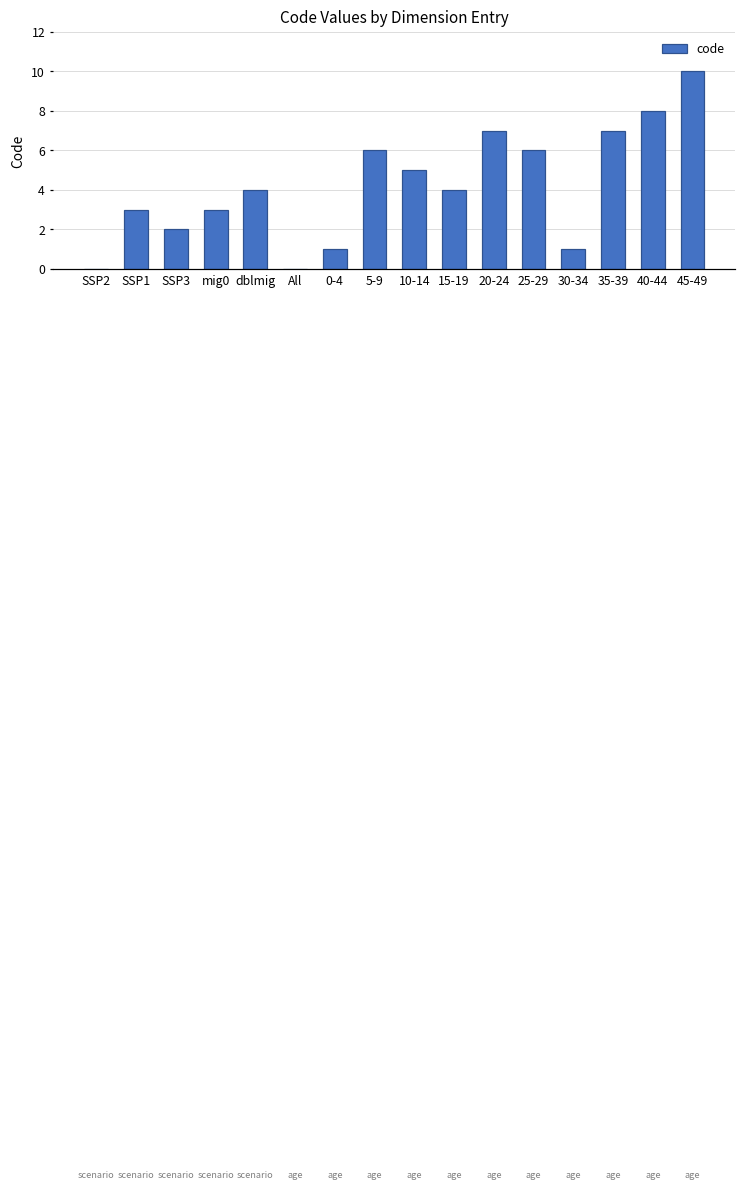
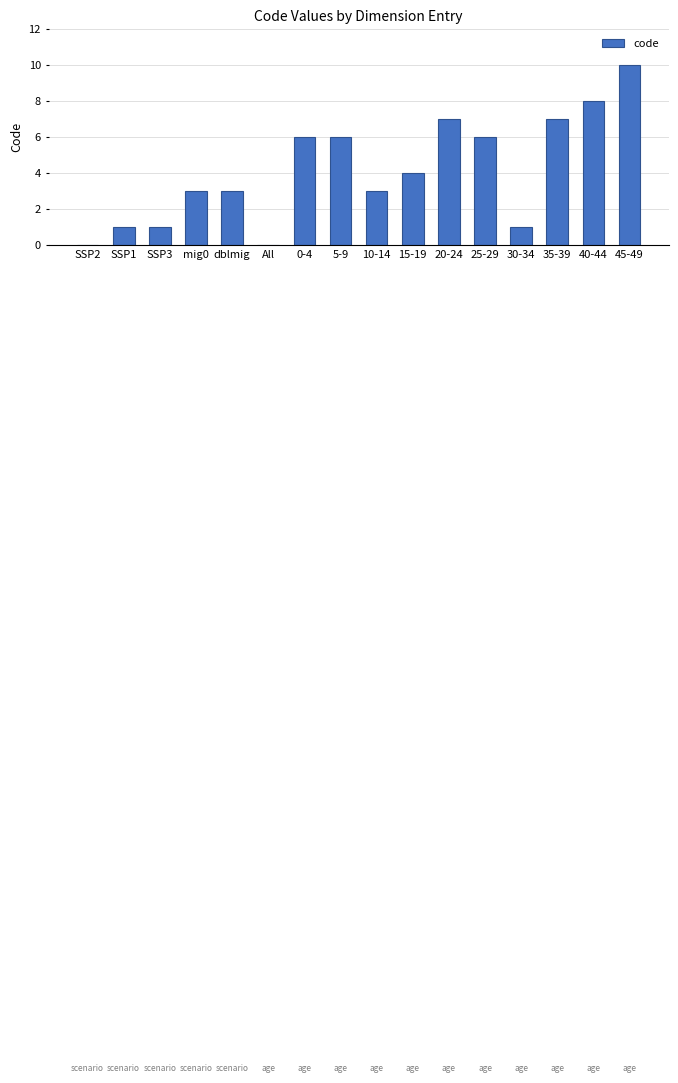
SSP1: 3 -> 1
SSP3: 2 -> 1
dblmig: 4 -> 3
0-4: 1 -> 6
10-14: 5 -> 3
